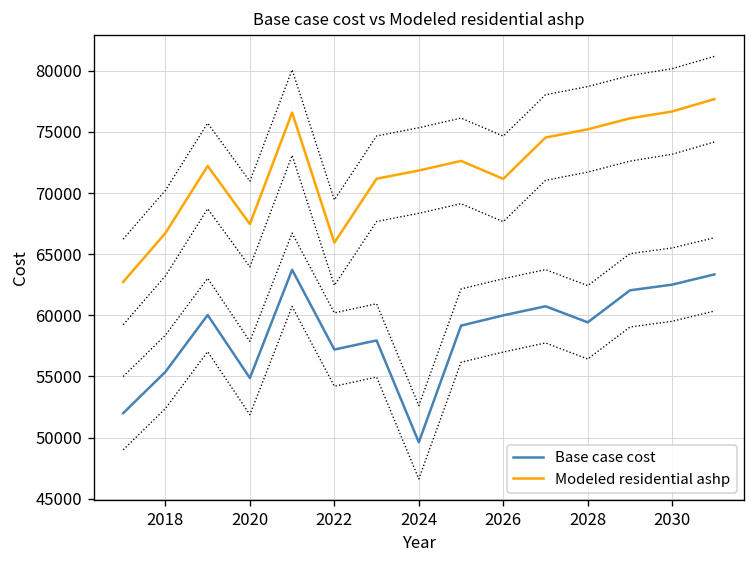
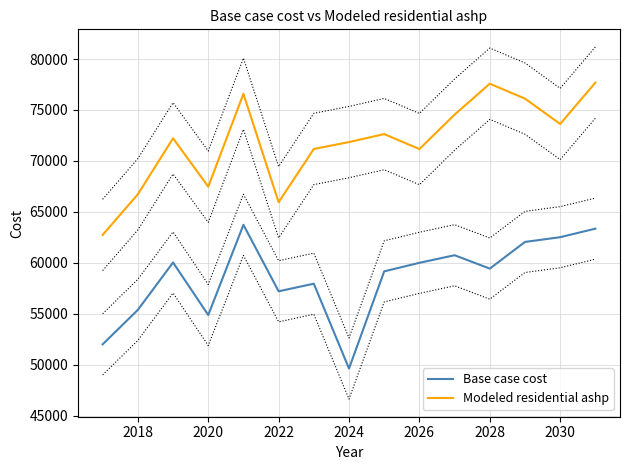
Modeled residential ashp, 2028: 75200 -> 77600
Modeled residential ashp, 2030: 76700 -> 73600
